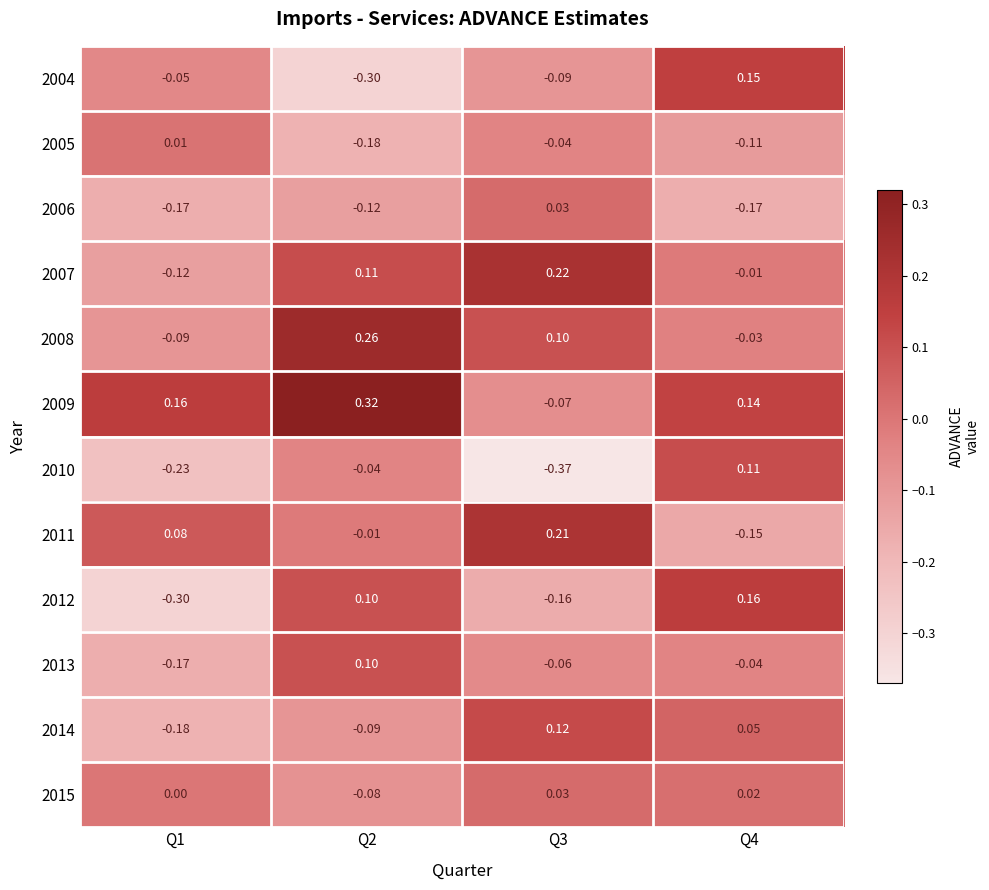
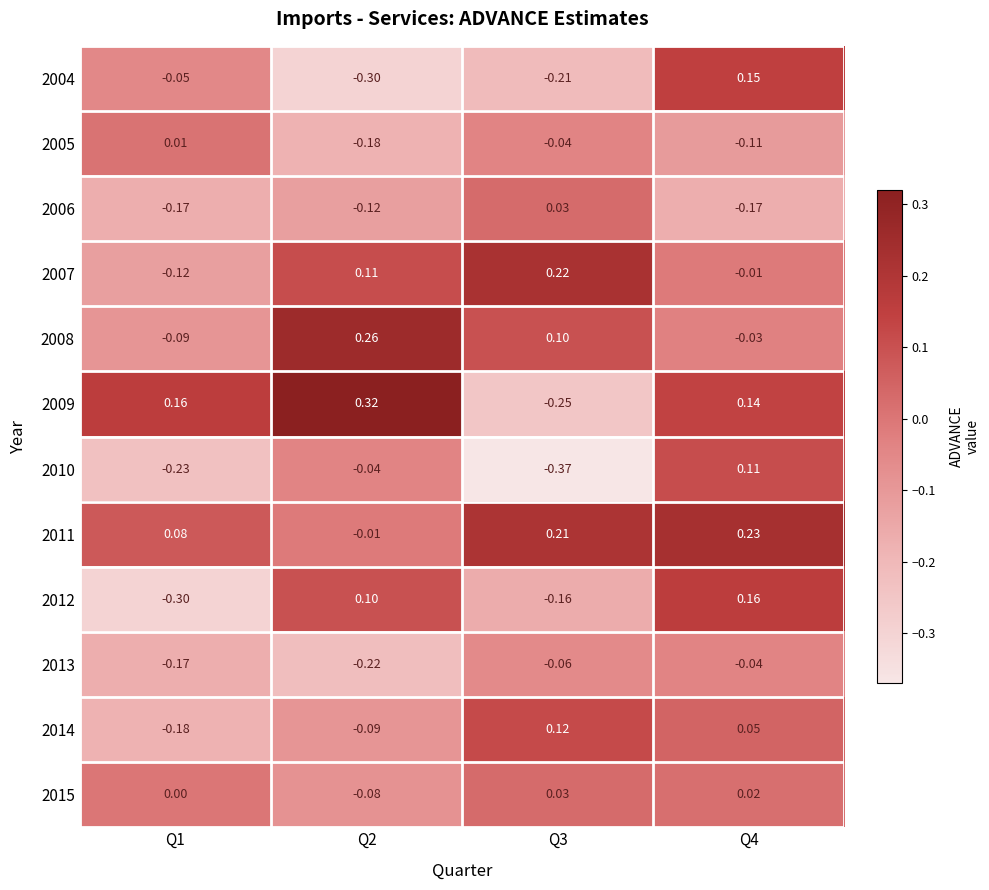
2004, Q3: -0.09 -> -0.21
2009, Q3: -0.07 -> -0.25
2011, Q4: -0.15 -> 0.23
2013, Q2: 0.10 -> -0.22
